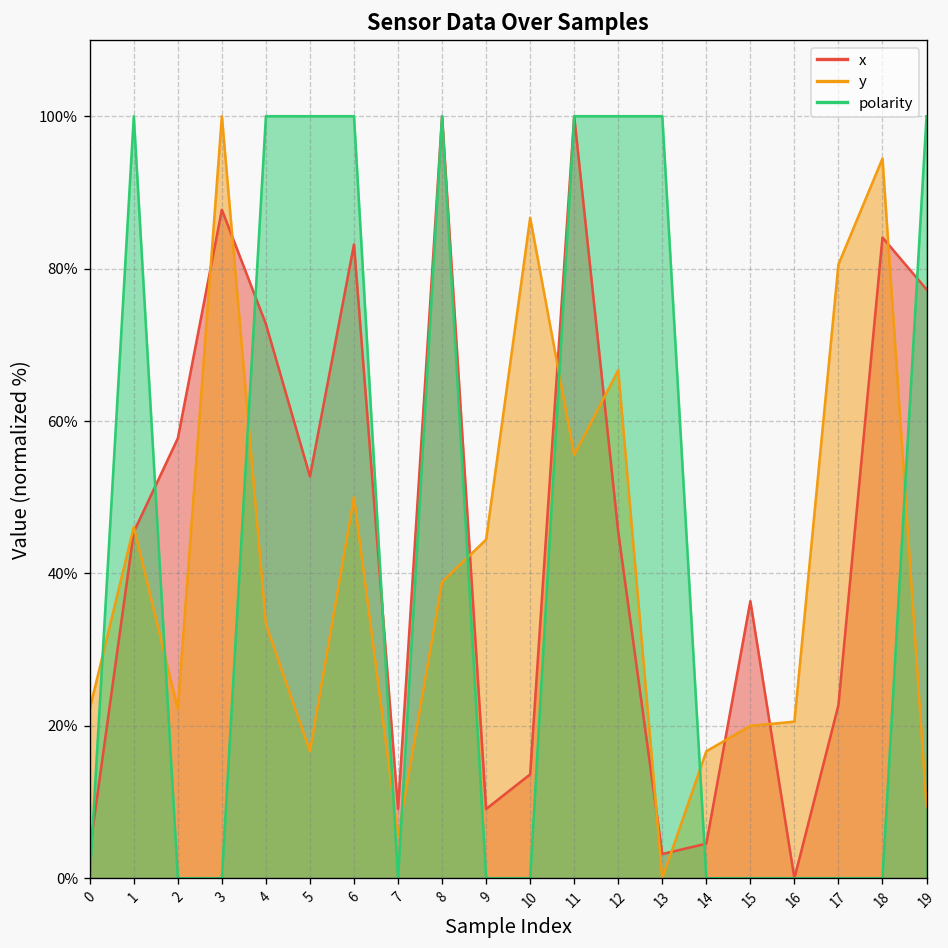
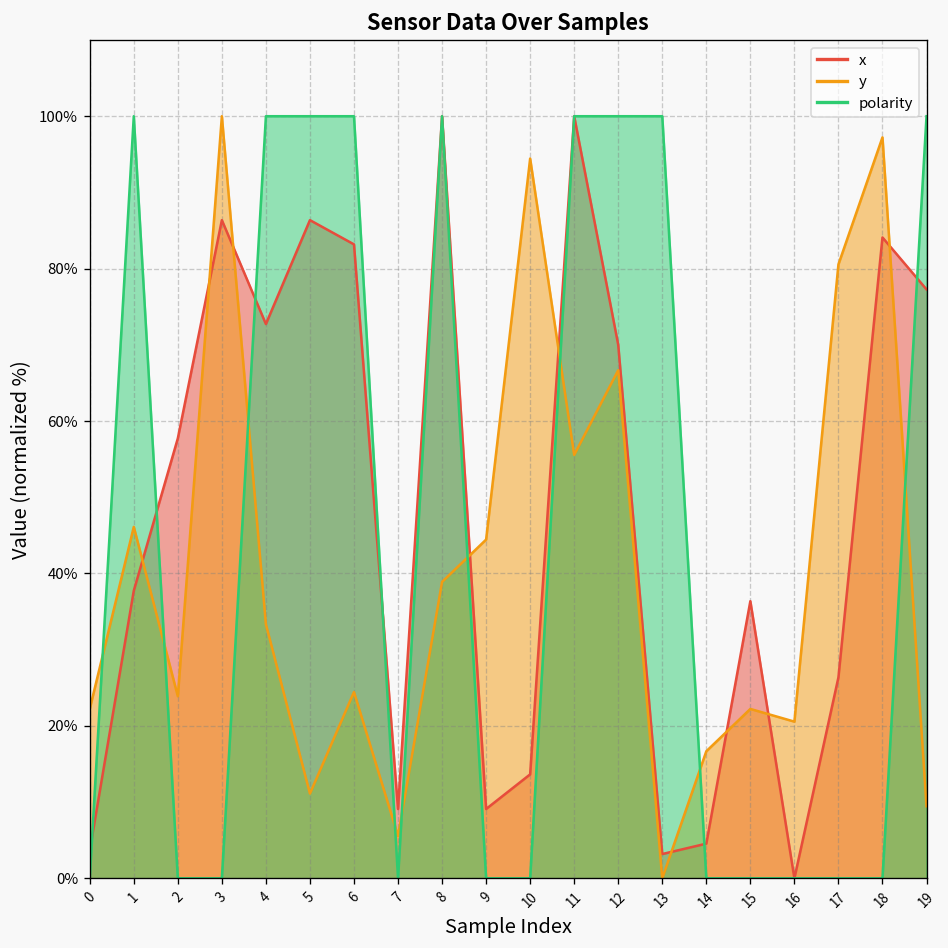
x, 1: 45% -> 38%
y, 2: 22% -> 24%
x, 3: 88% -> 86%
x, 5: 53% -> 86%
y, 5: 17% -> 11%
y, 6: 50% -> 24%
y, 10: 87% -> 94%
x, 12: 45% -> 70%
y, 15: 20% -> 22%
x, 17: 23% -> 26%
y, 18: 94% -> 97%
